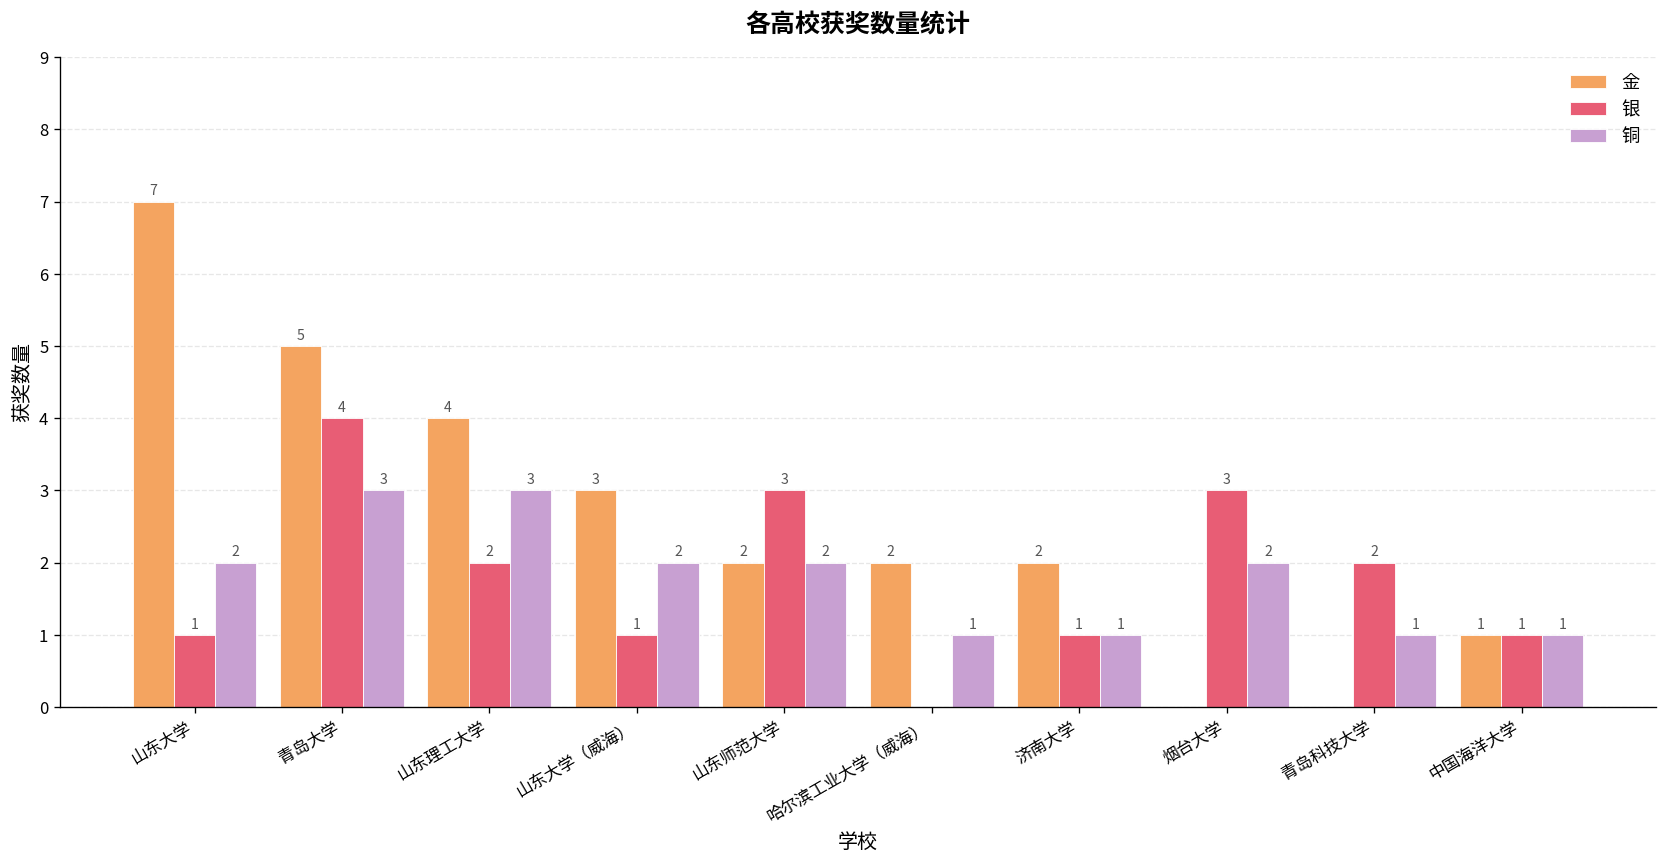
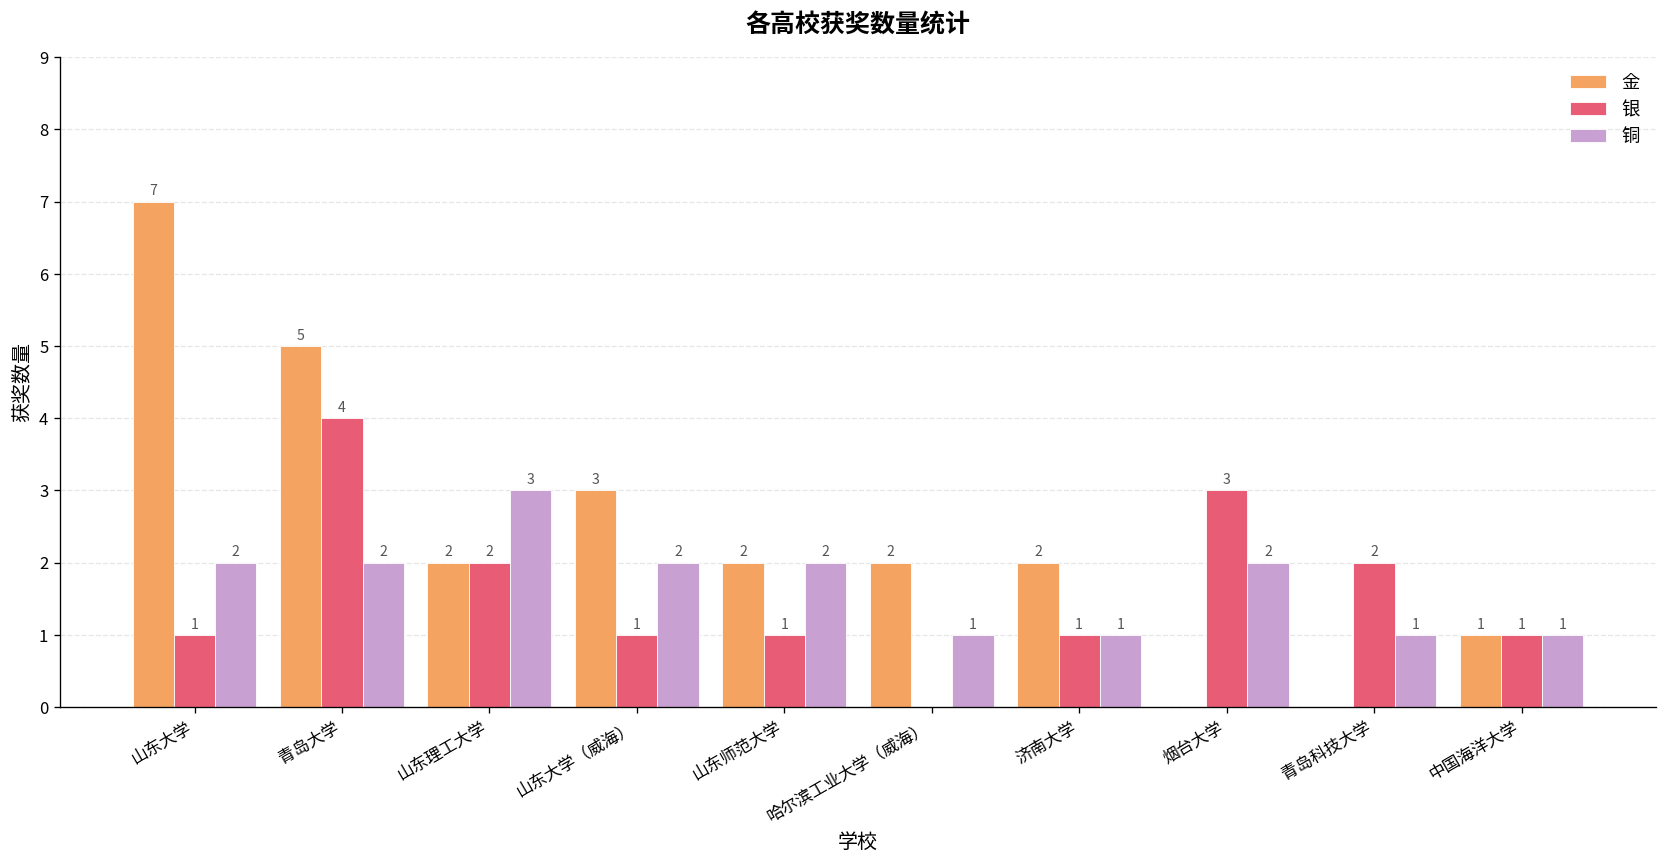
铜, 青岛大学: 3 -> 2
金, 山东理工大学: 4 -> 2
银, 山东师范大学: 3 -> 1
